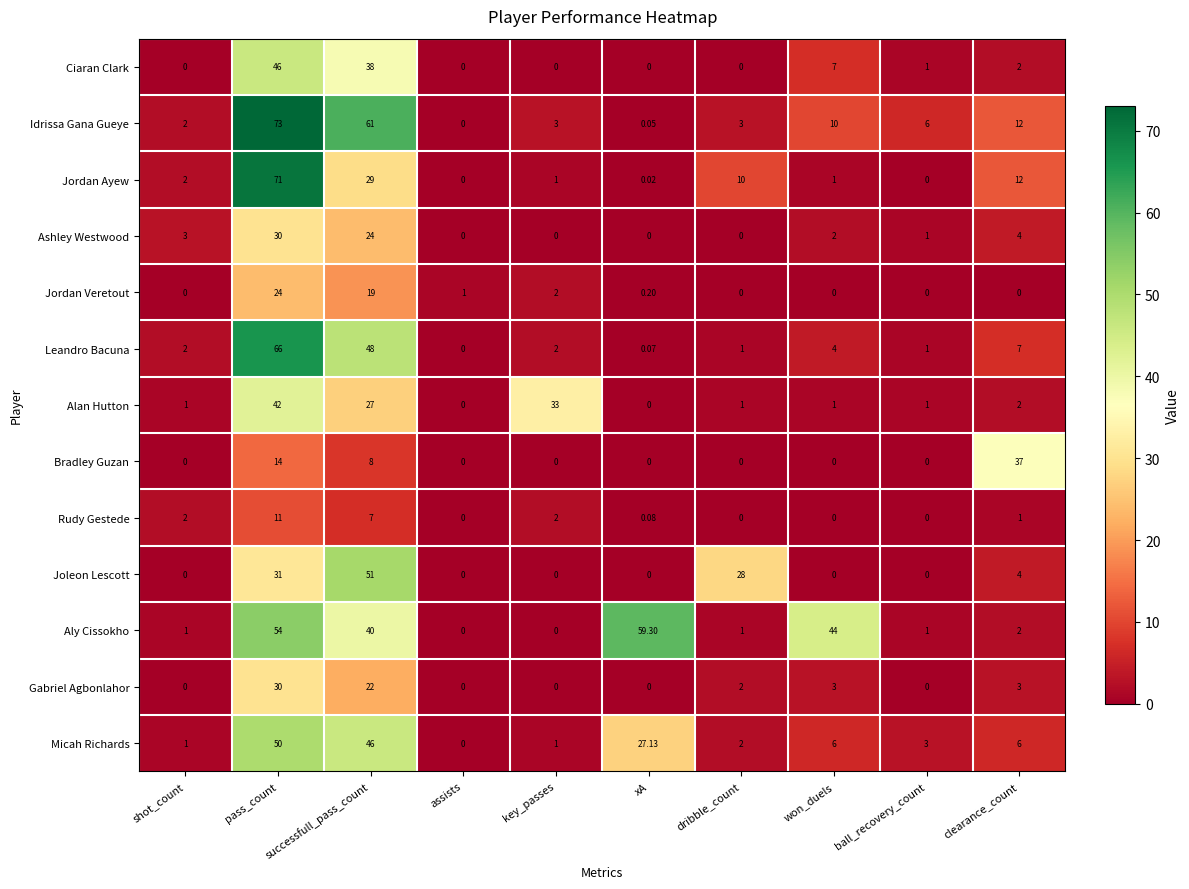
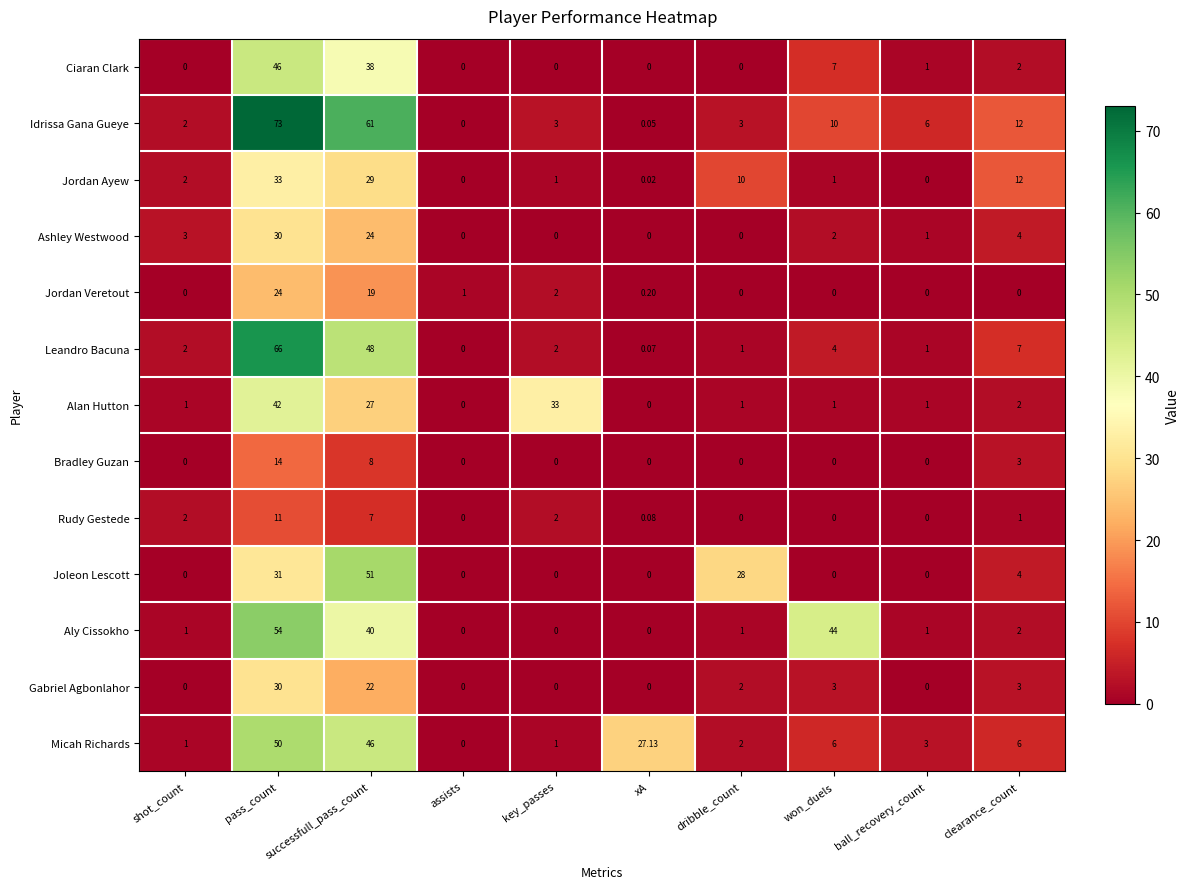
Jordan Ayew, pass_count: 71 -> 33
Bradley Guzan, clearance_count: 37 -> 3
Aly Cissokho, xA: 59.30 -> 0
